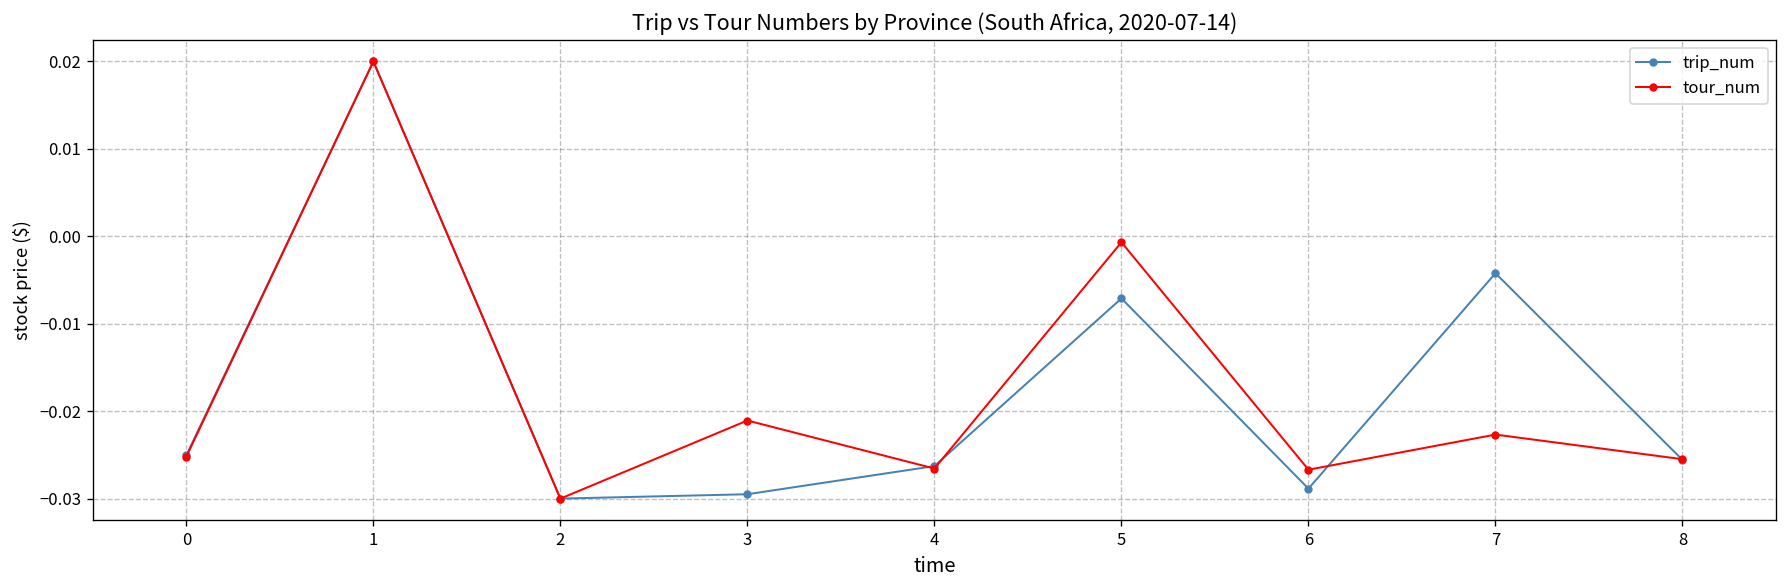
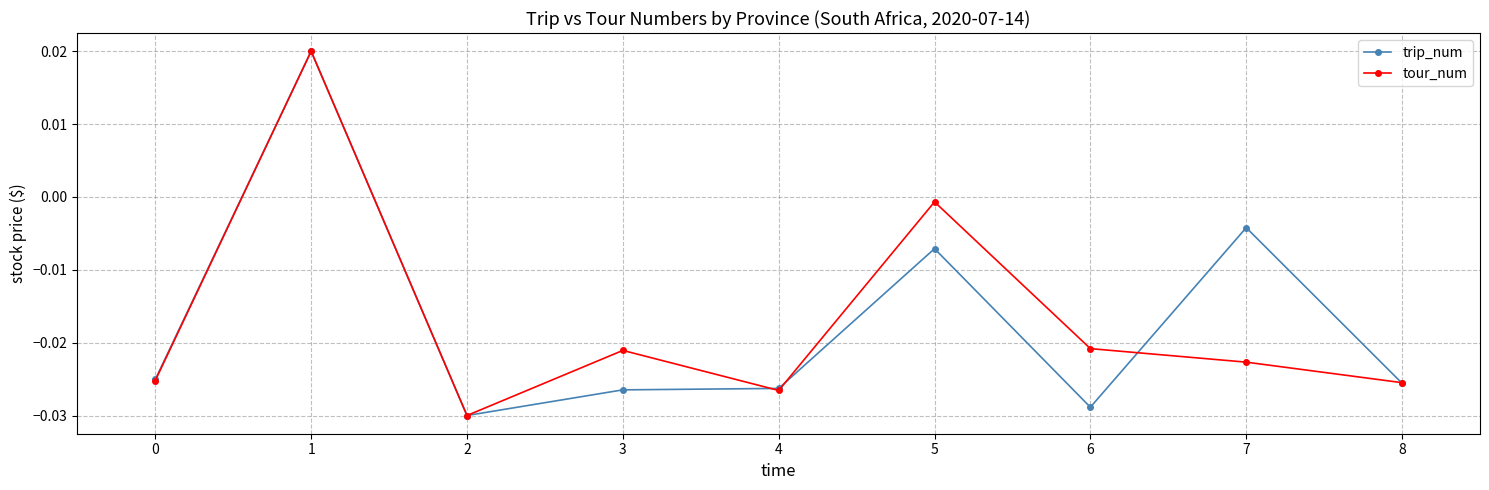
trip_num, 3: -0.029 -> -0.026
tour_num, 6: -0.027 -> -0.021
